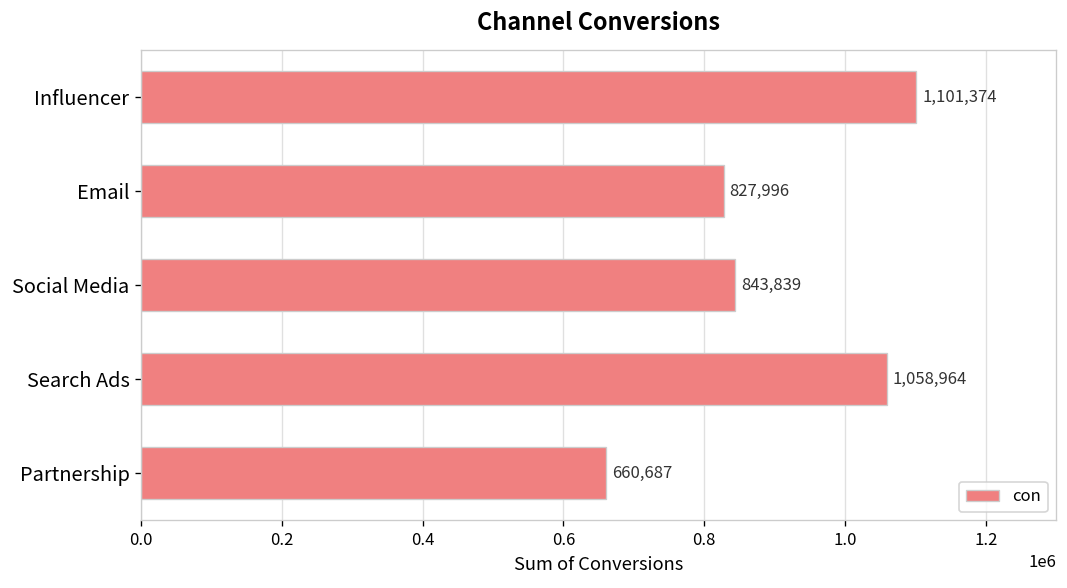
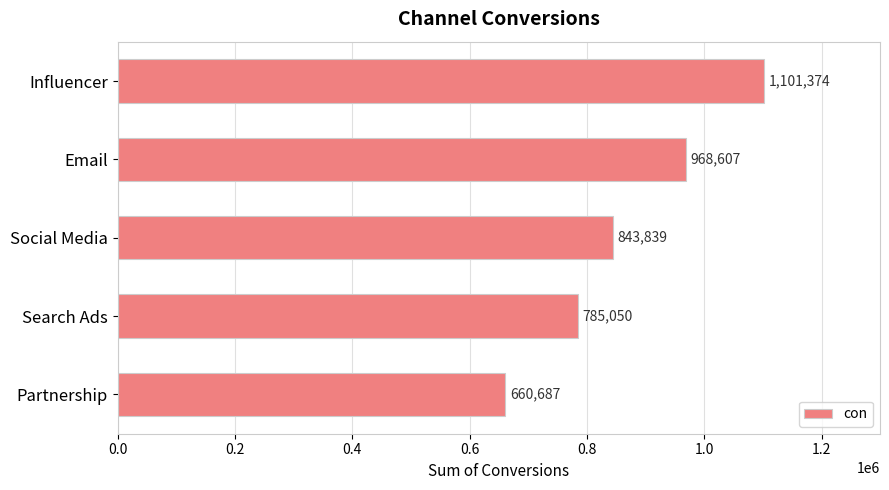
Email: 827,996 -> 968,607
Search Ads: 1,058,964 -> 785,050
